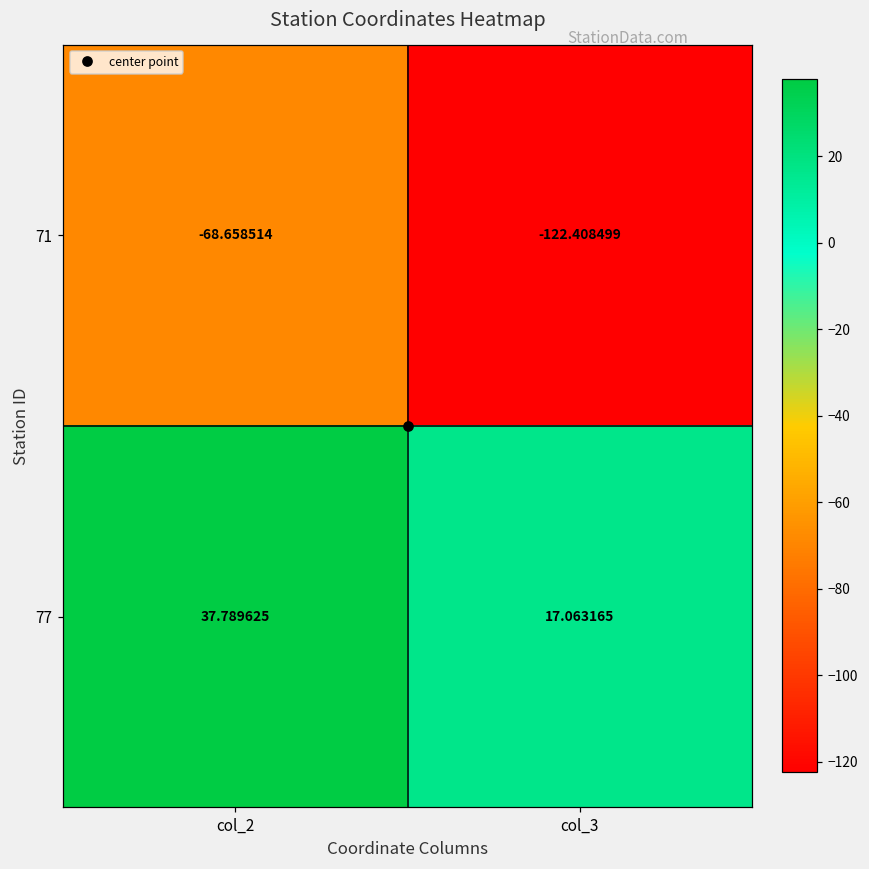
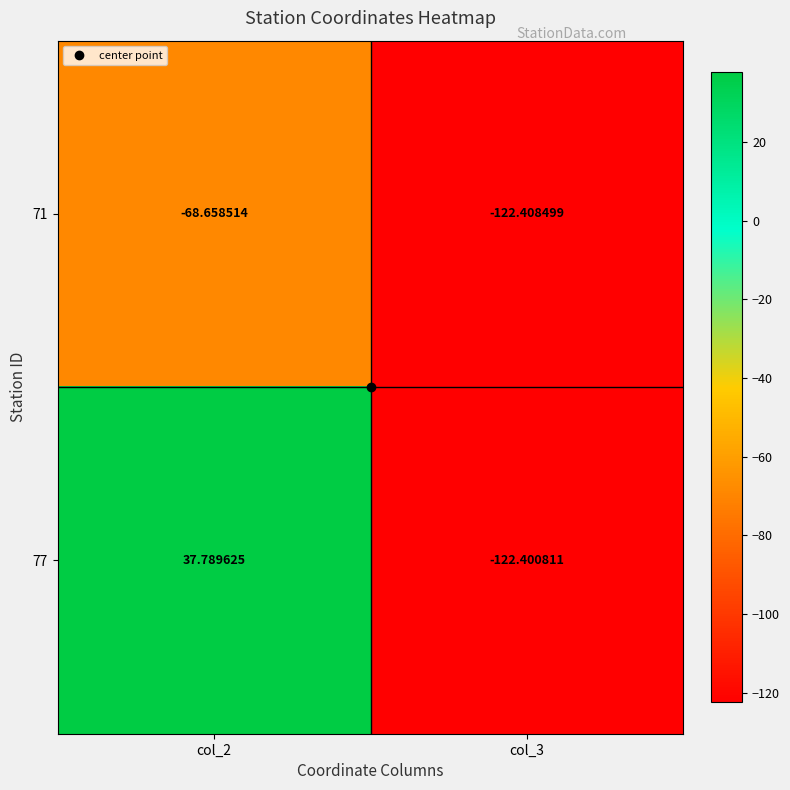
77, col_3: 17.063165 -> -122.400811
